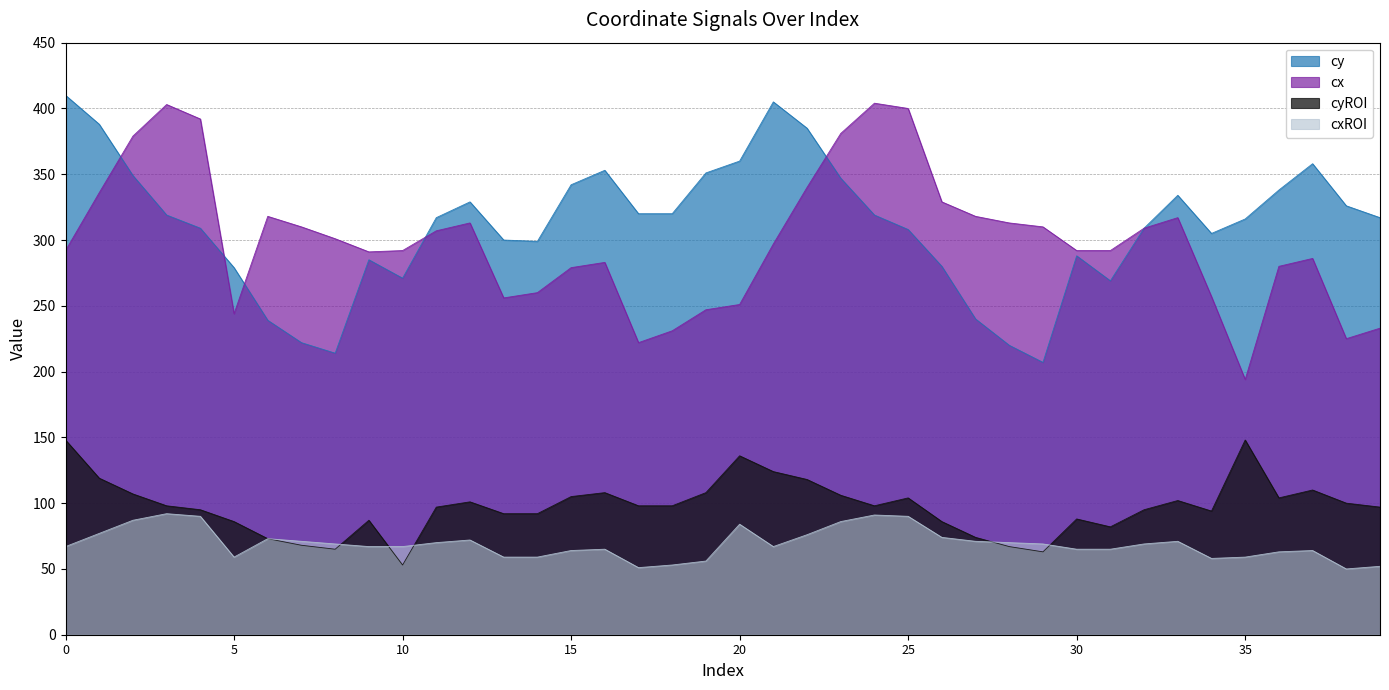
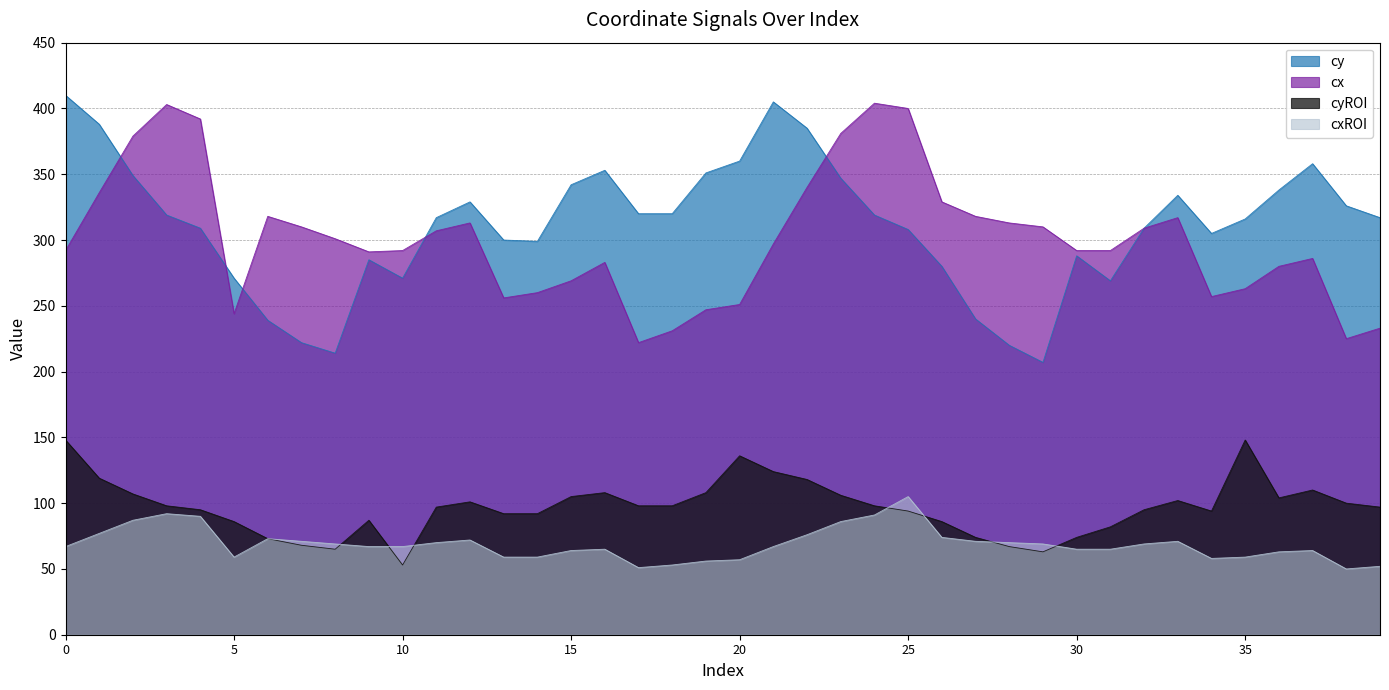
cy, 5: 279 -> 271
cx, 15: 279 -> 269
cxROI, 20: 84 -> 57
cyROI, 25: 104 -> 94
cxROI, 25: 90 -> 105
cyROI, 30: 88 -> 74
cx, 35: 194 -> 263
